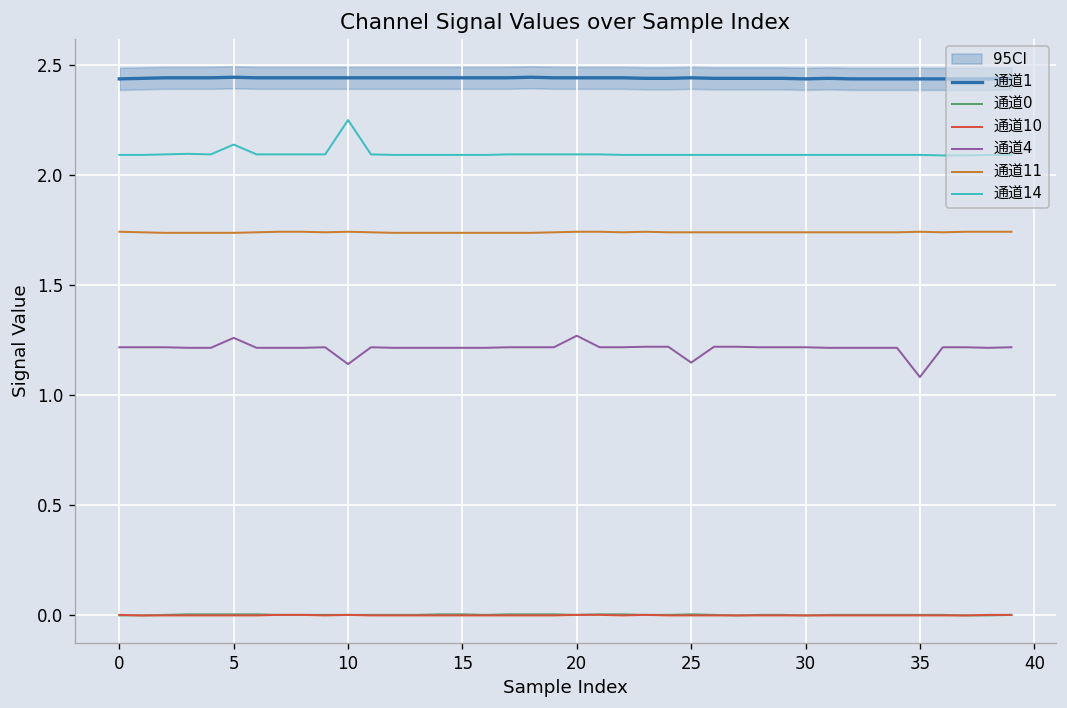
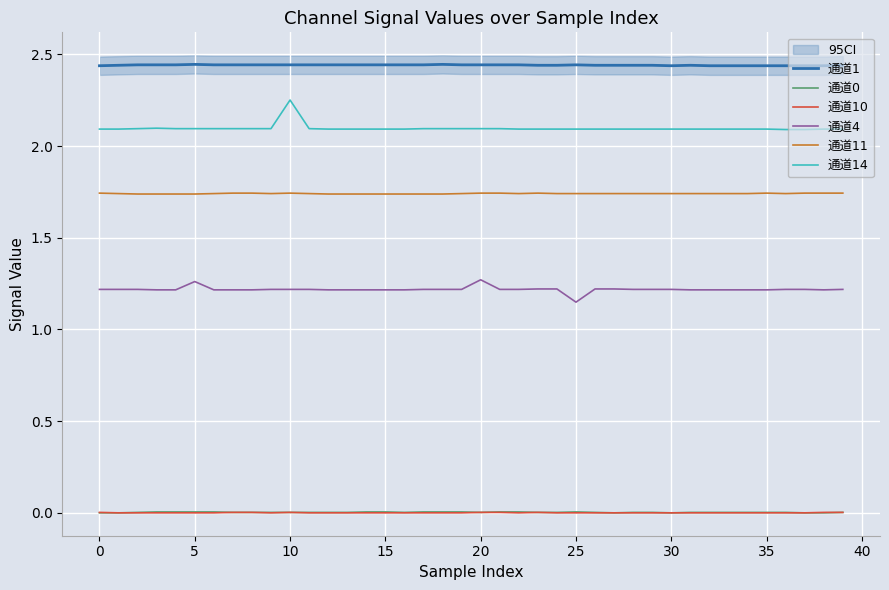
通道14, 5: 2.14 -> 2.10
通道4, 10: 1.14 -> 1.22
通道4, 35: 1.08 -> 1.22
